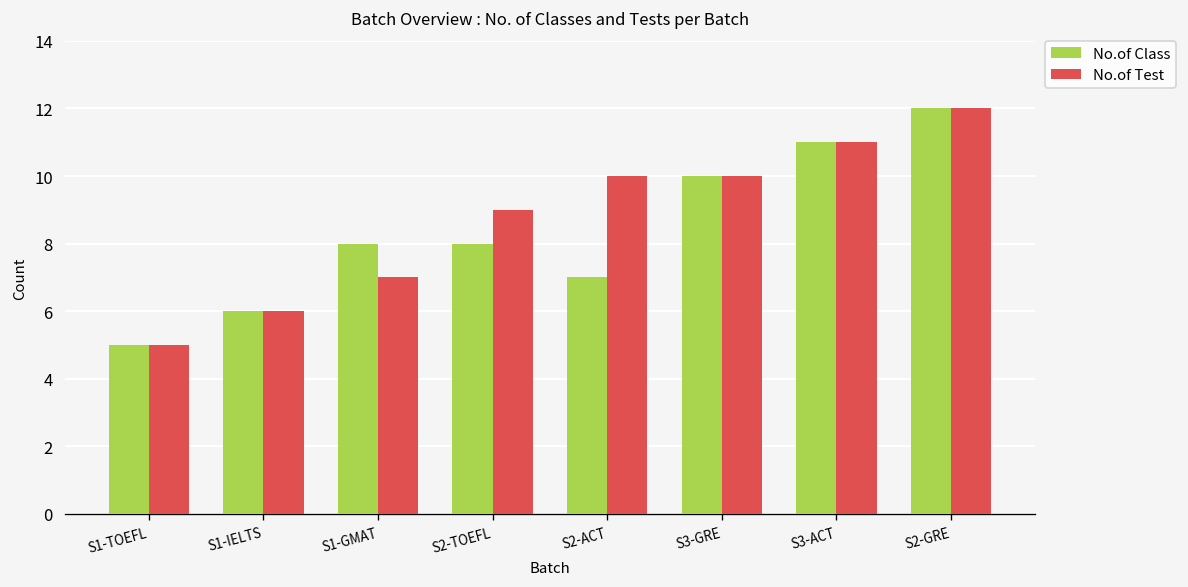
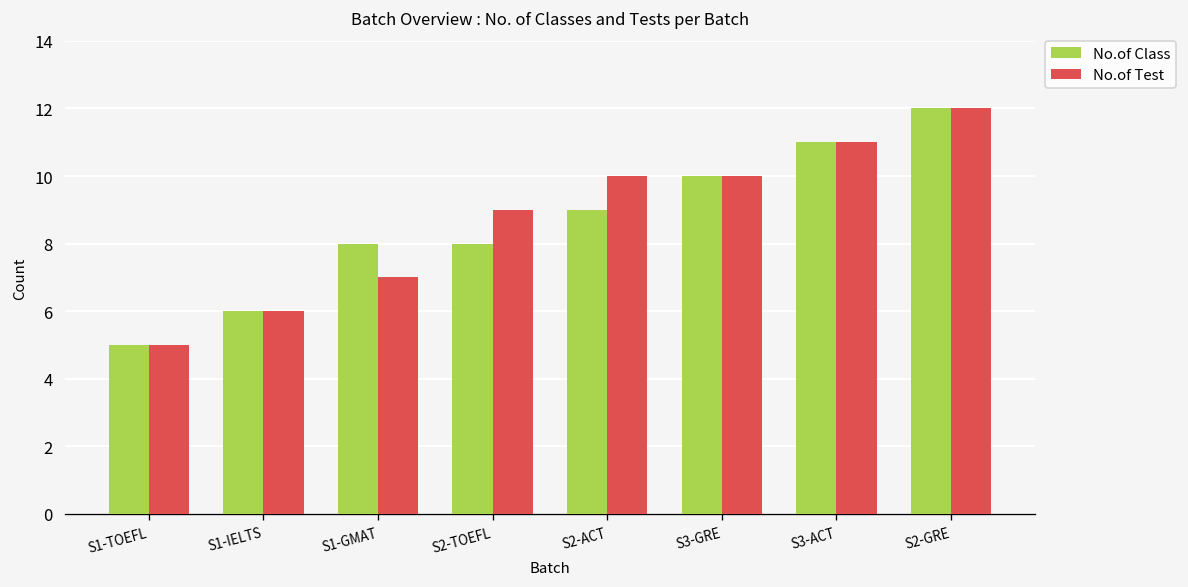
No.of Class, S2-ACT: 7 -> 9
